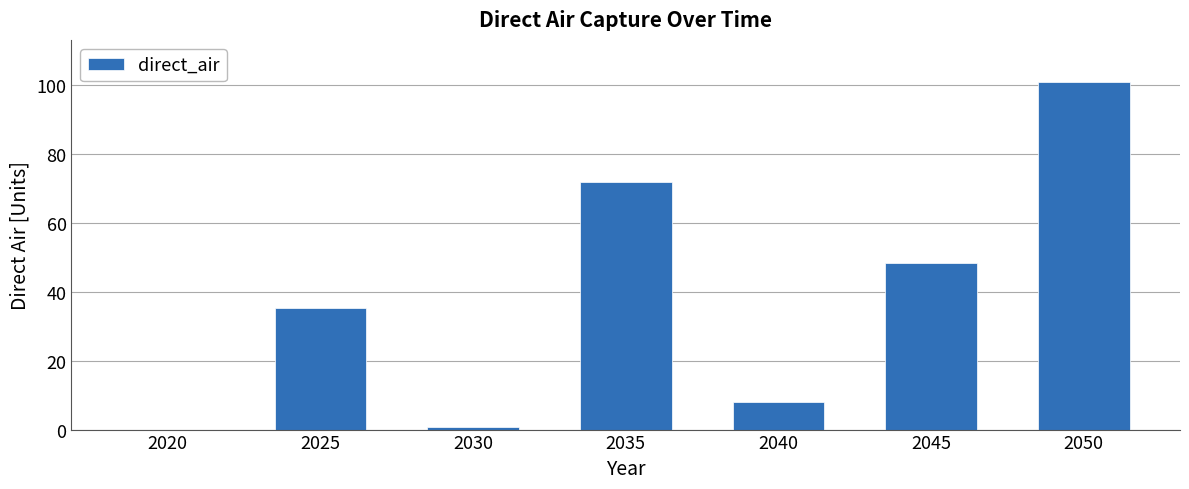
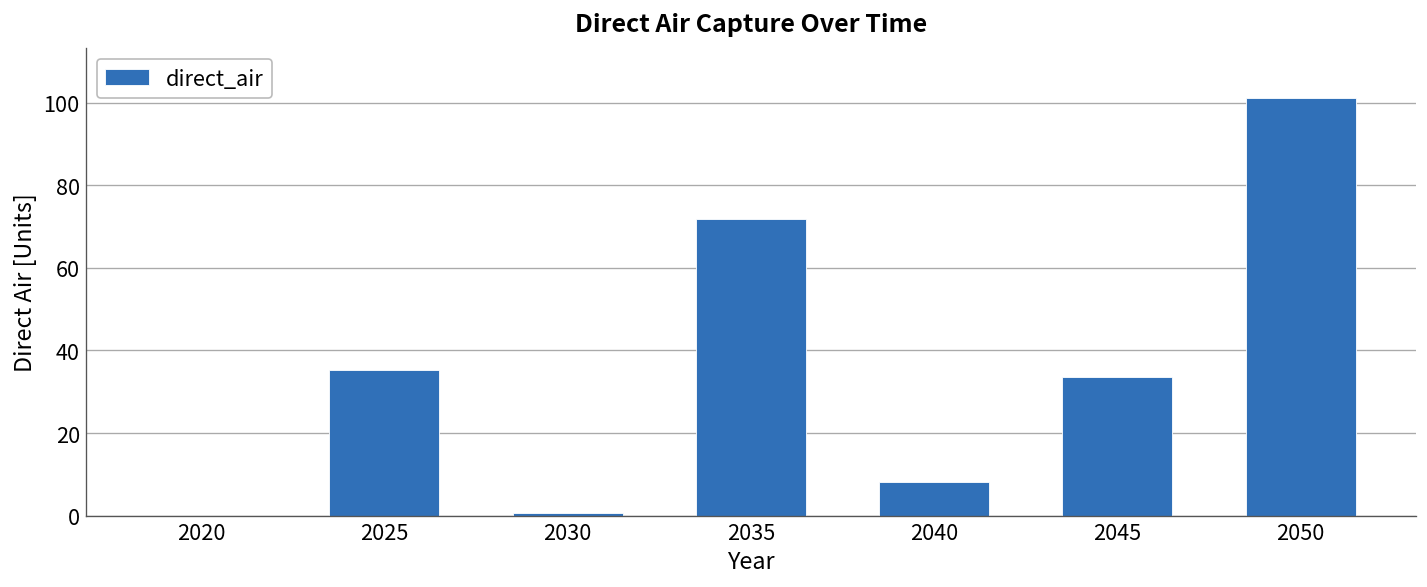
2045: 48 -> 34
